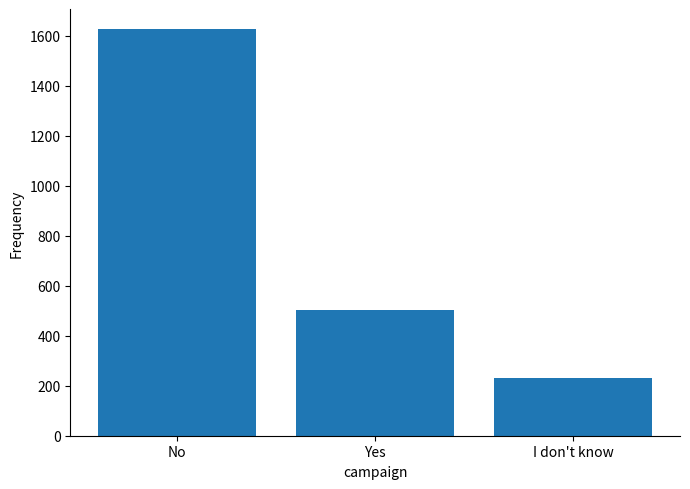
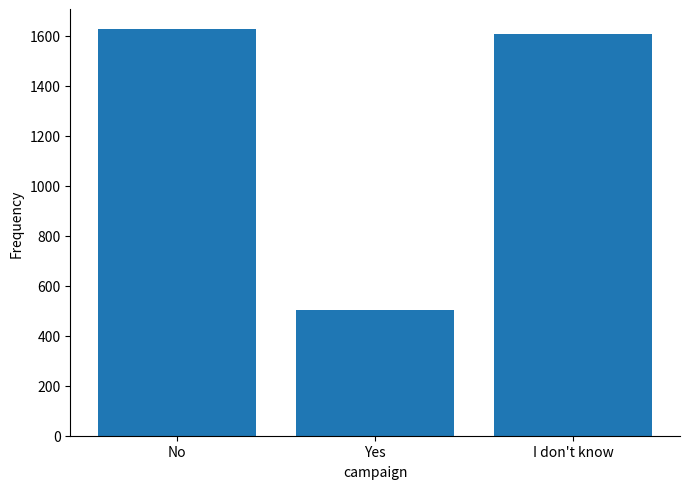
I don't know: 230 -> 1610
